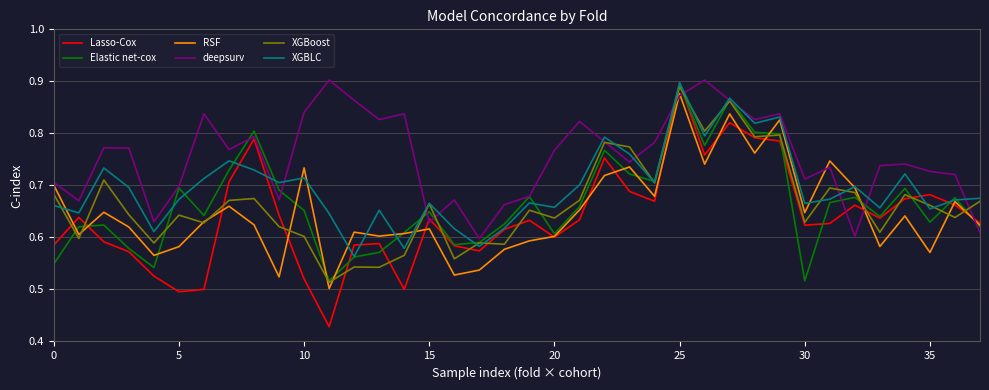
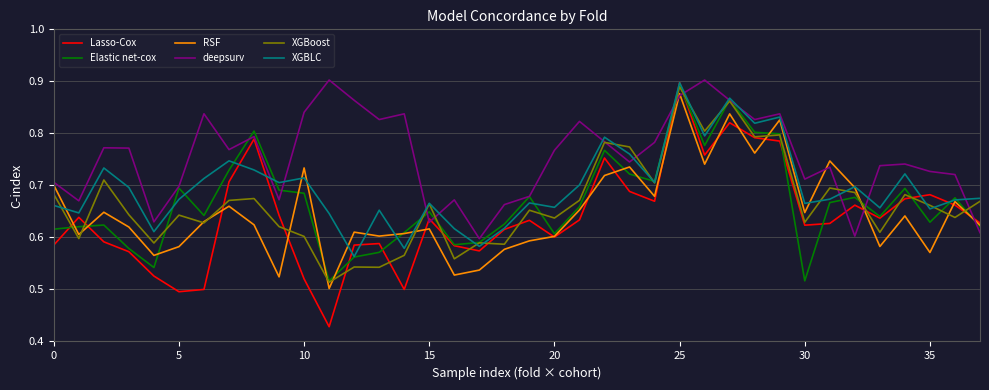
Elastic net-cox, 0: 0.55 -> 0.62
Elastic net-cox, 10: 0.65 -> 0.68
